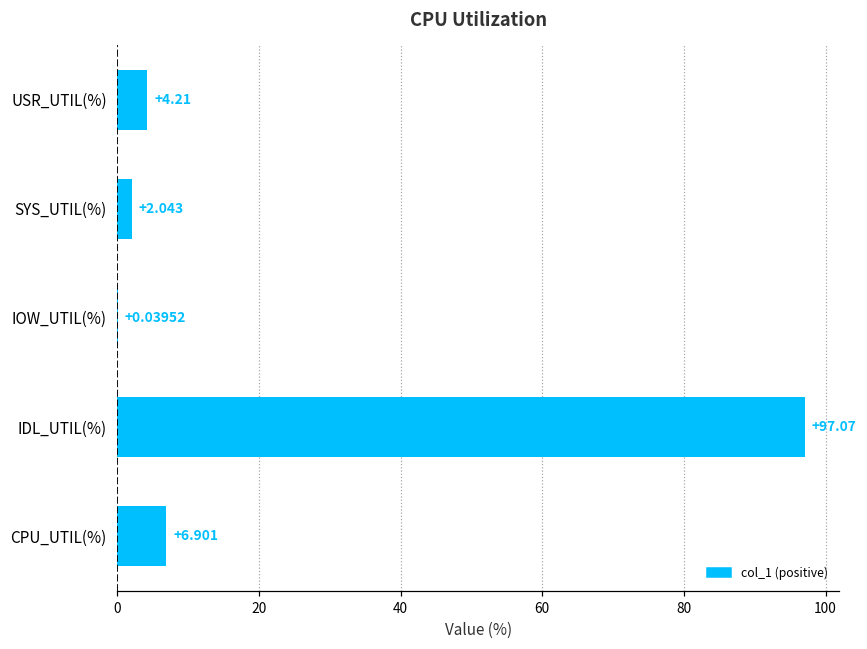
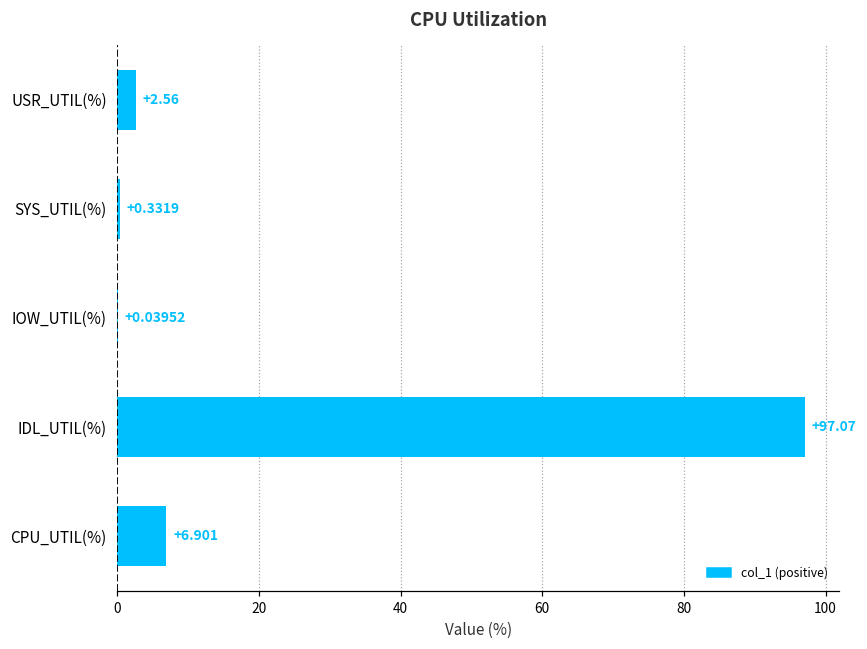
USR_UTIL(%): +4.21 -> +2.56
SYS_UTIL(%): +2.043 -> +0.3319
